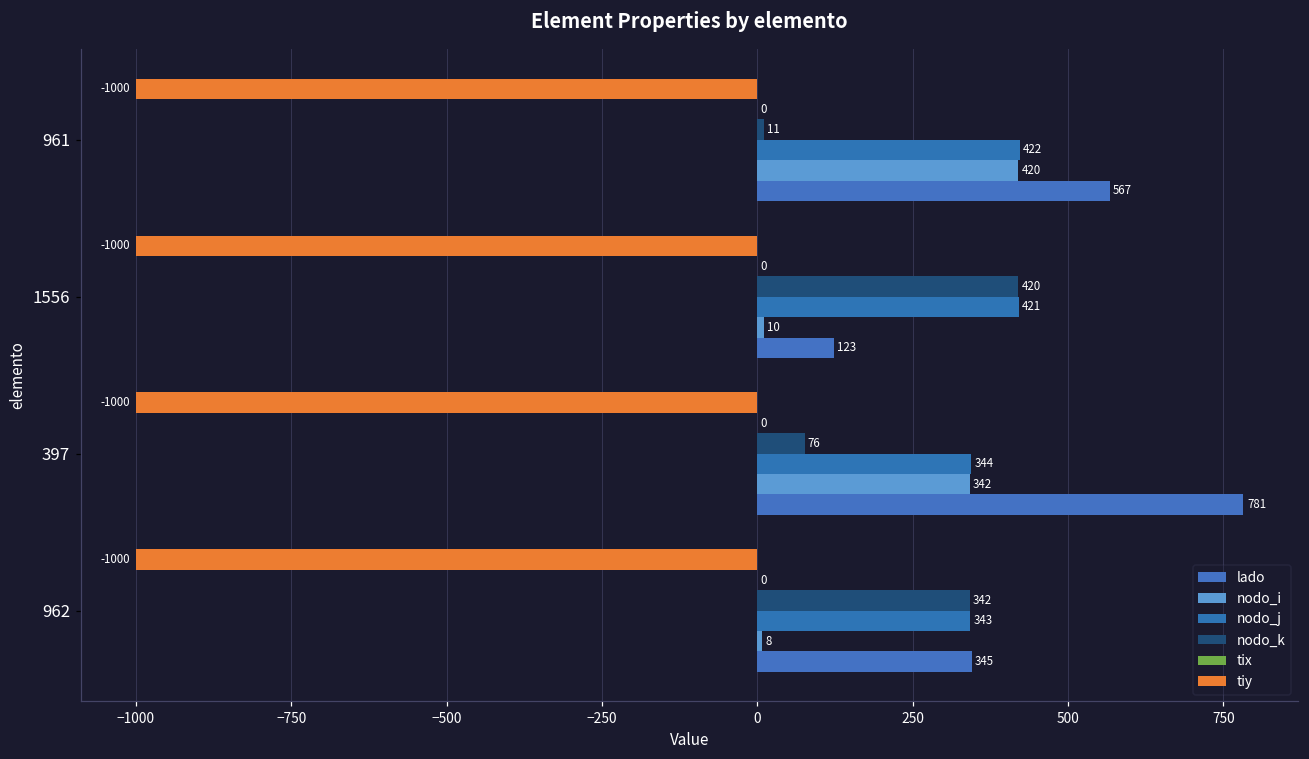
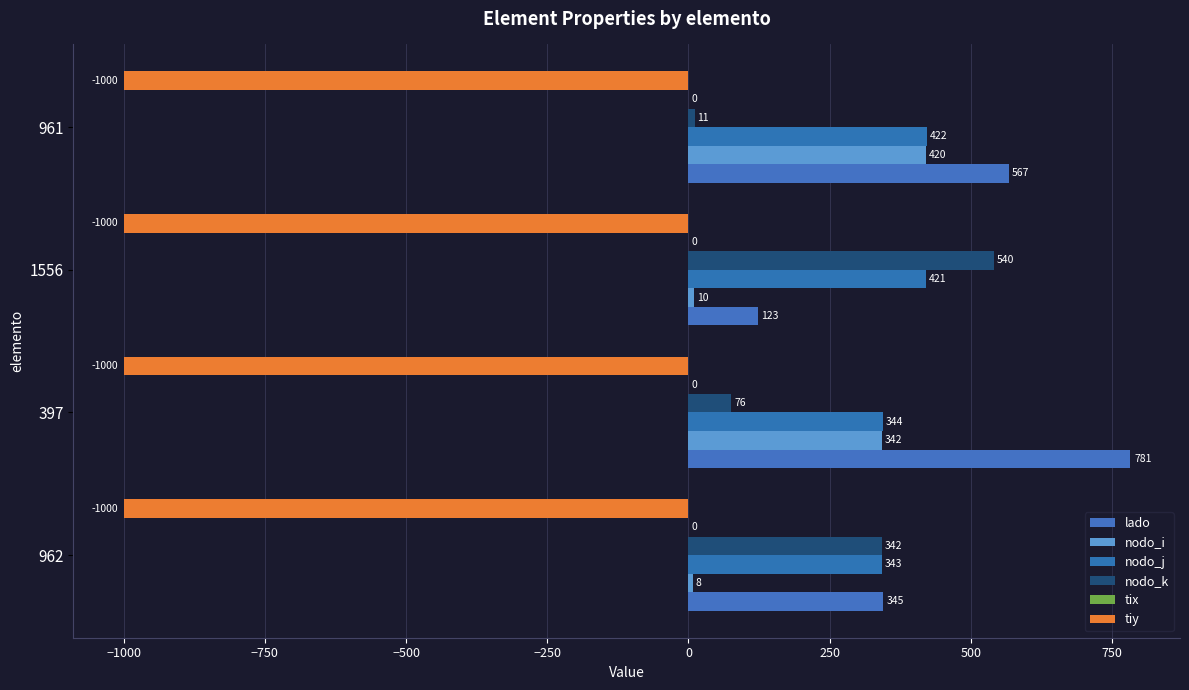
nodo_k, 1556: 420 -> 540
